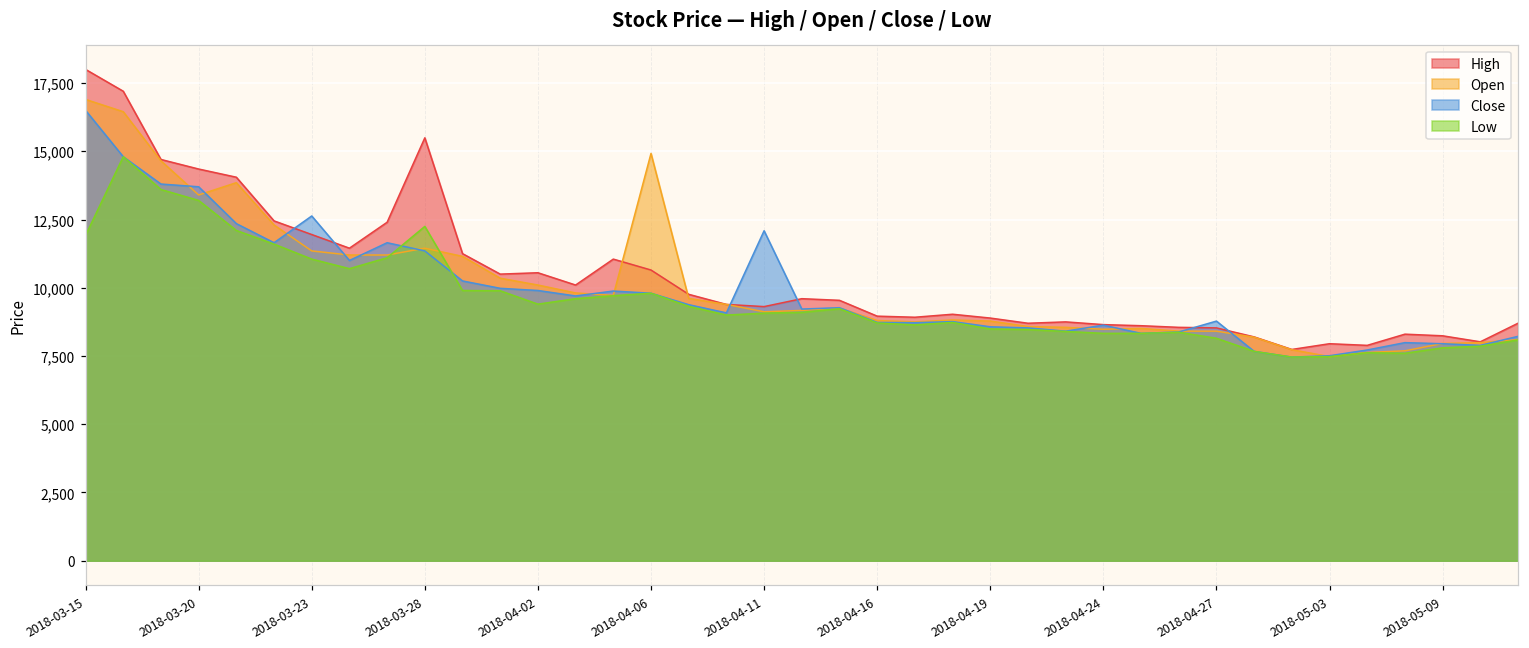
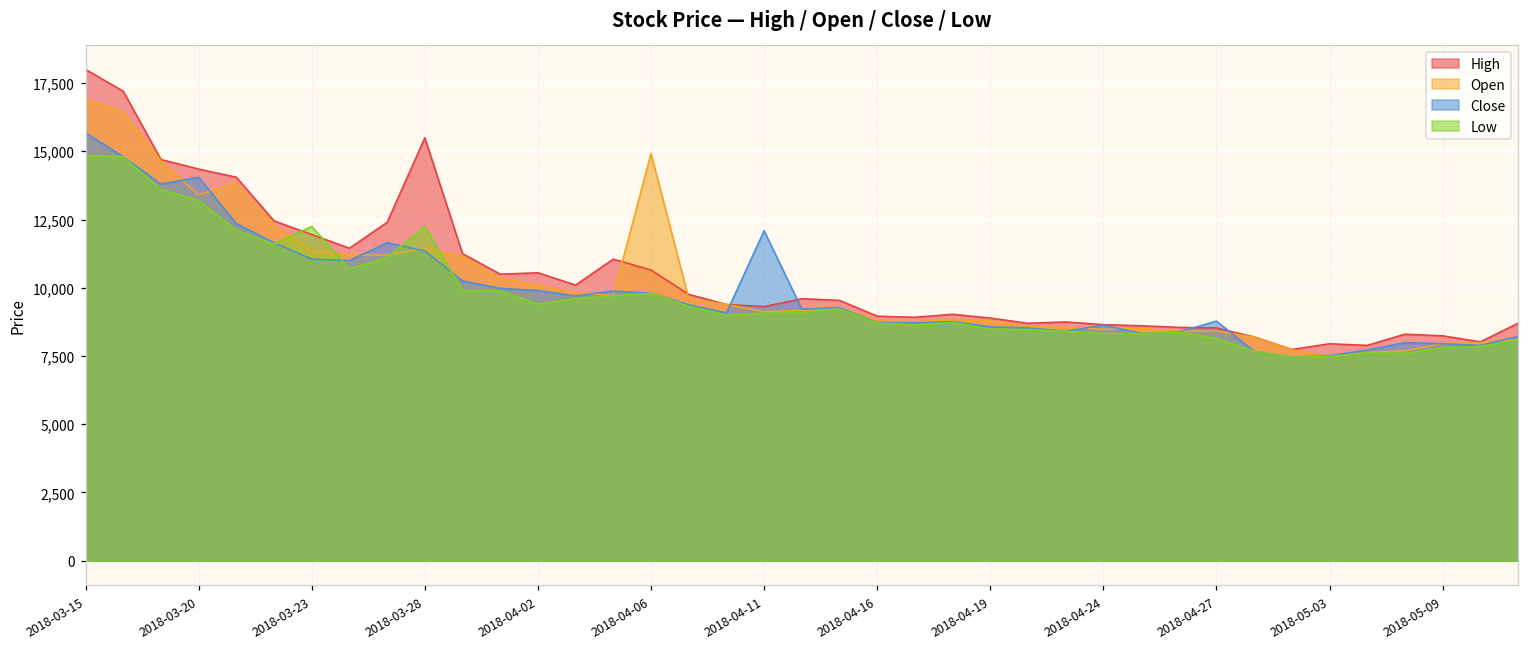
Close, 2018-03-15: 16,500 -> 15,700
Low, 2018-03-15: 11,900 -> 14,900
Close, 2018-03-20: 13,700 -> 14,000
Close, 2018-03-23: 12,600 -> 11,100
Low, 2018-03-23: 11,100 -> 12,200
